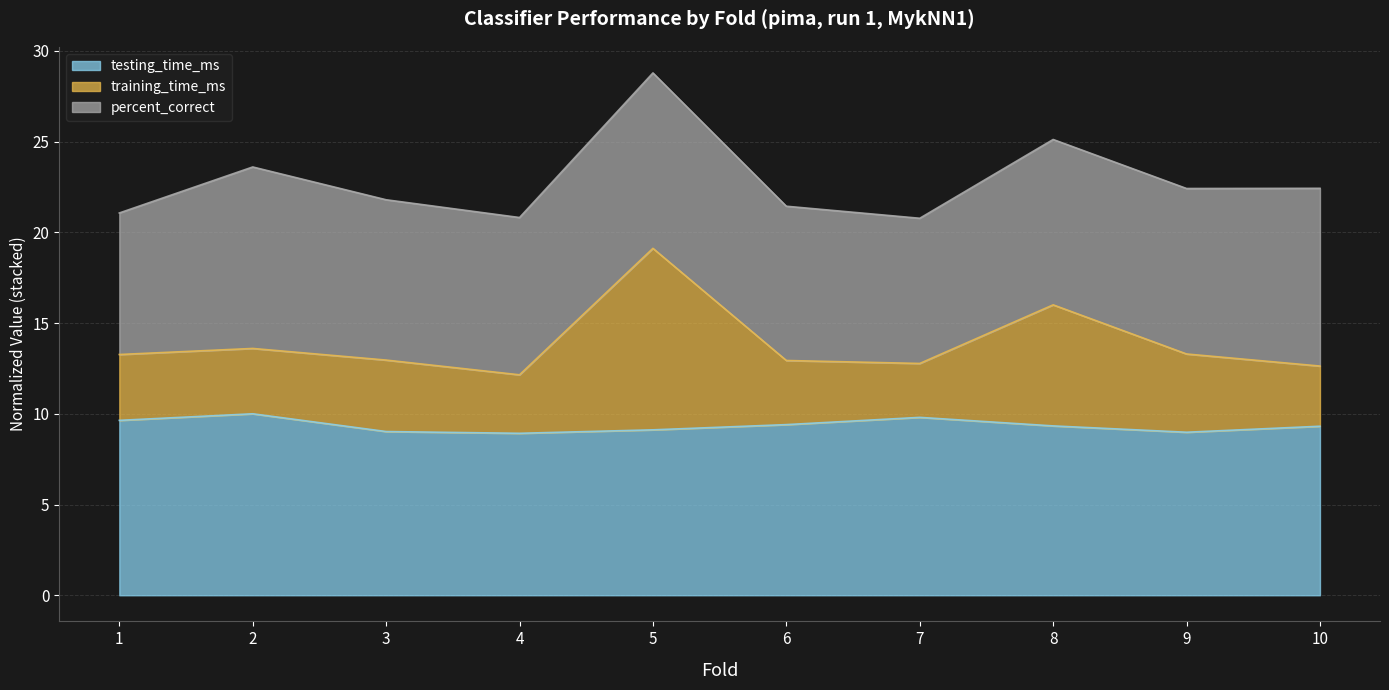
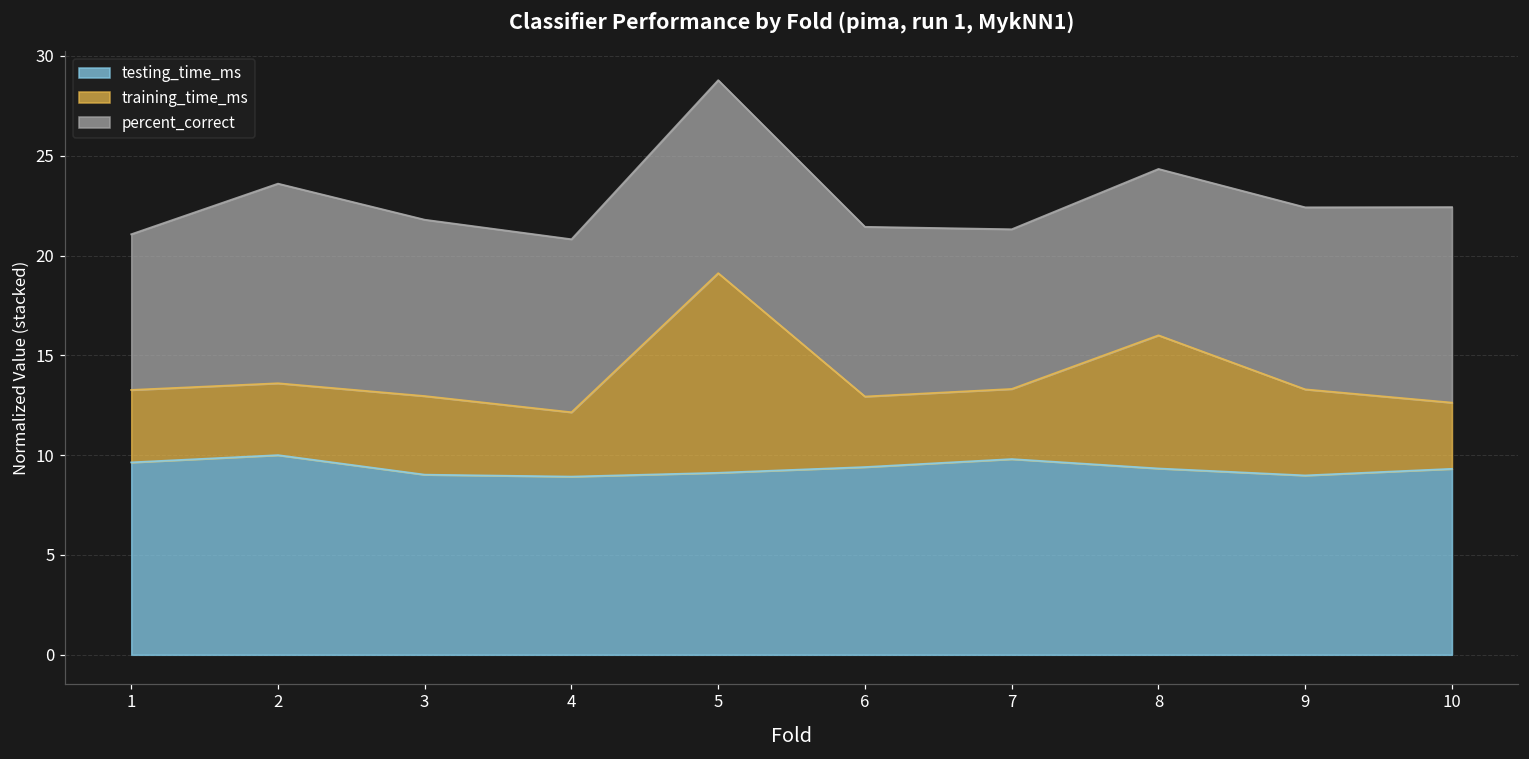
training_time_ms, 7: 3.0 -> 3.5
percent_correct, 8: 9.1 -> 8.3
